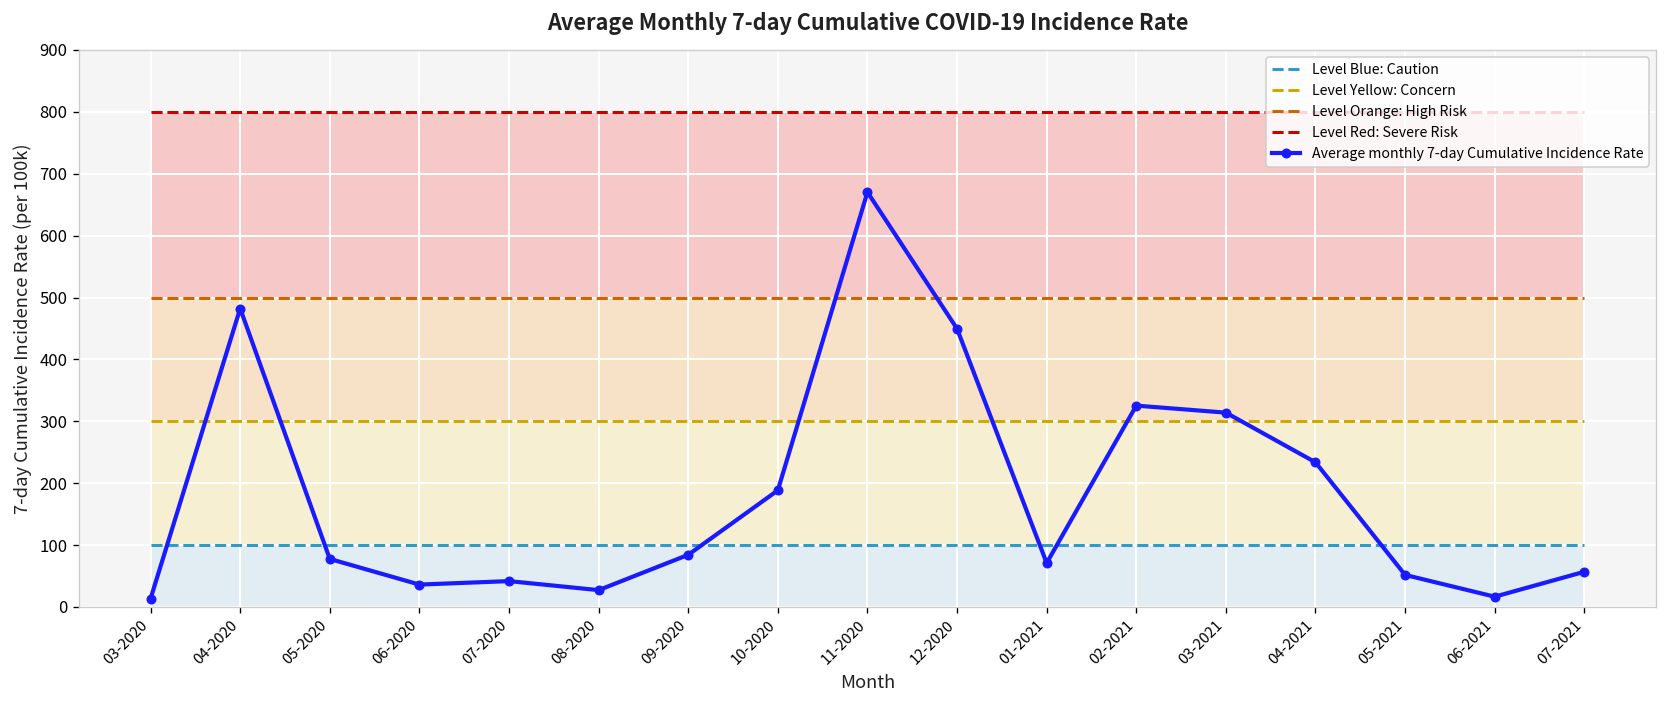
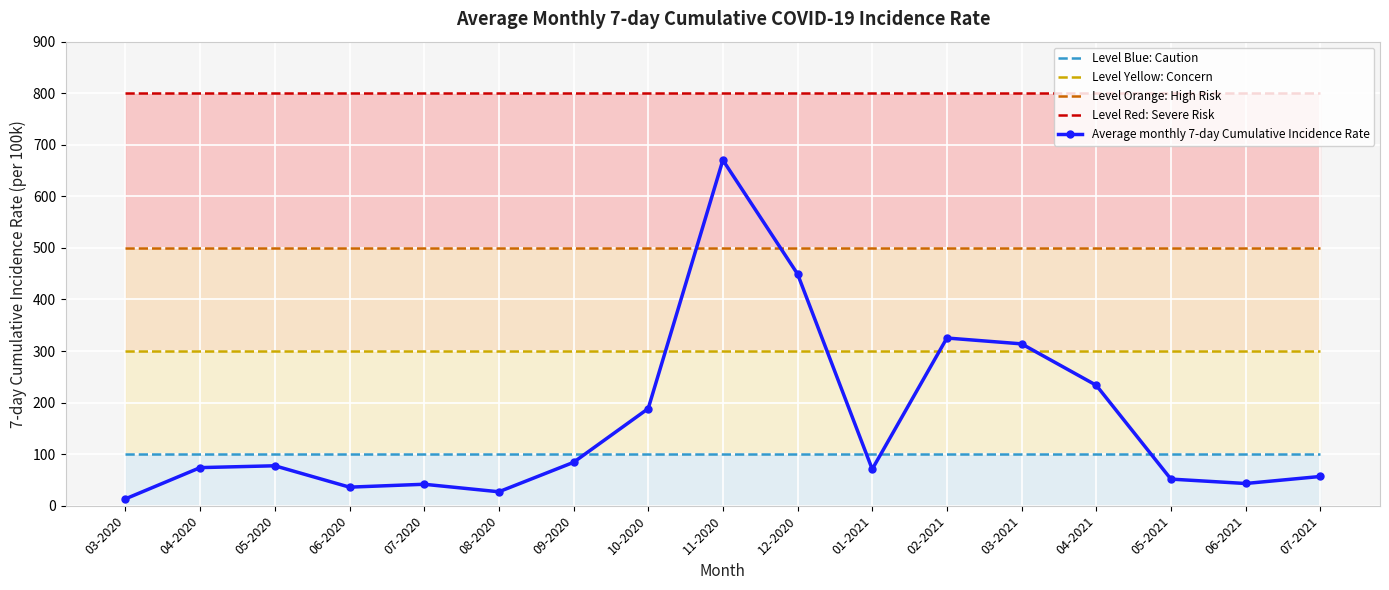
Average monthly 7-day Cumulative Incidence Rate, 04-2020: 480 -> 70
Average monthly 7-day Cumulative Incidence Rate, 06-2021: 20 -> 40
